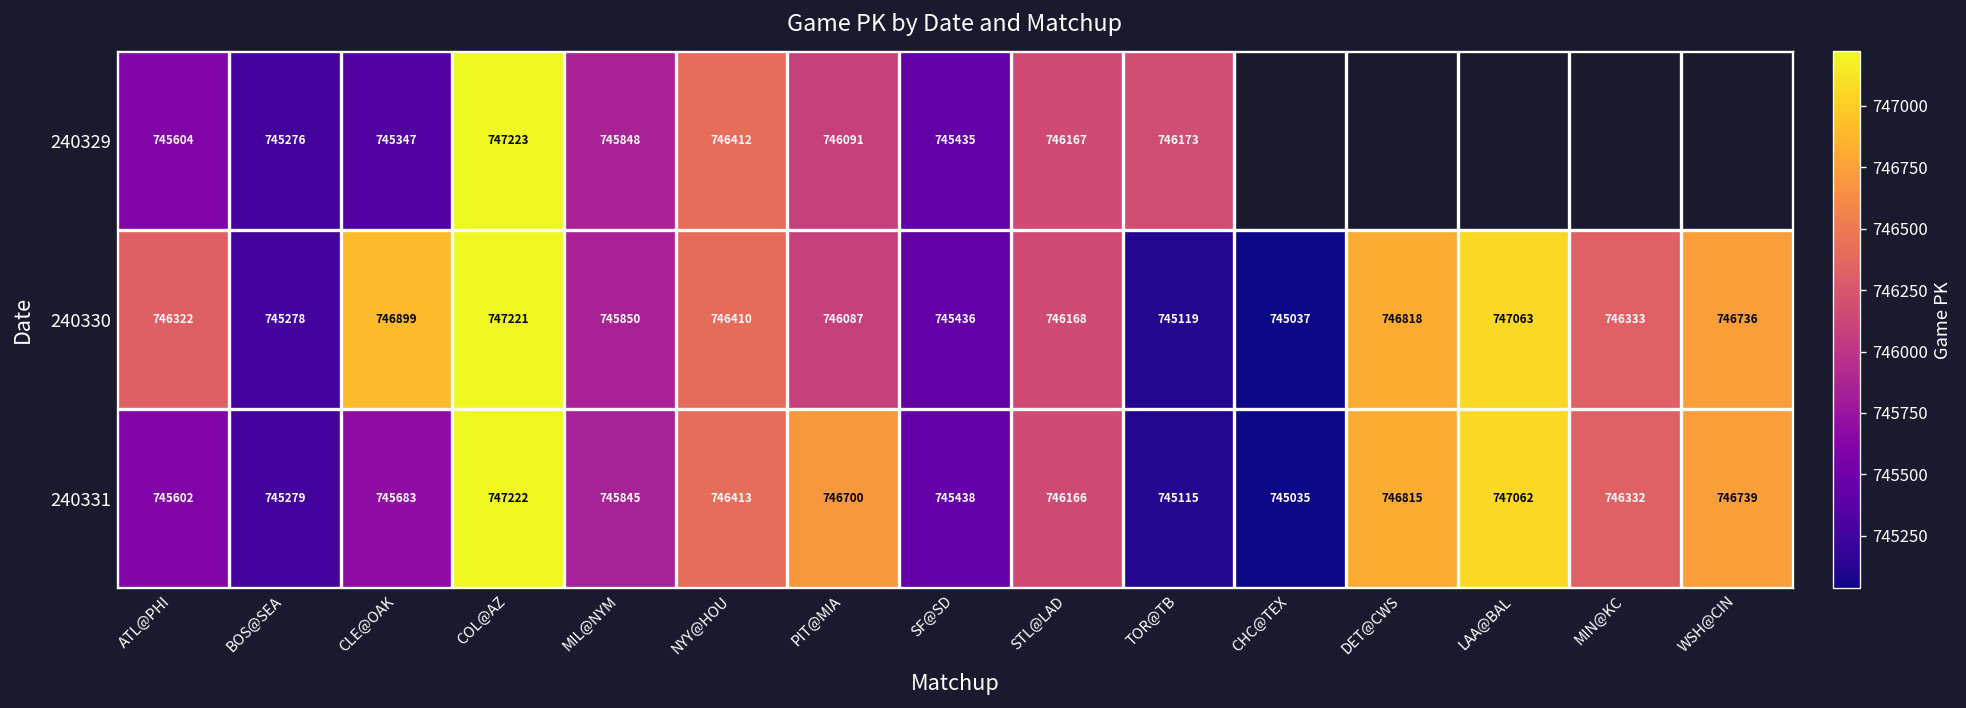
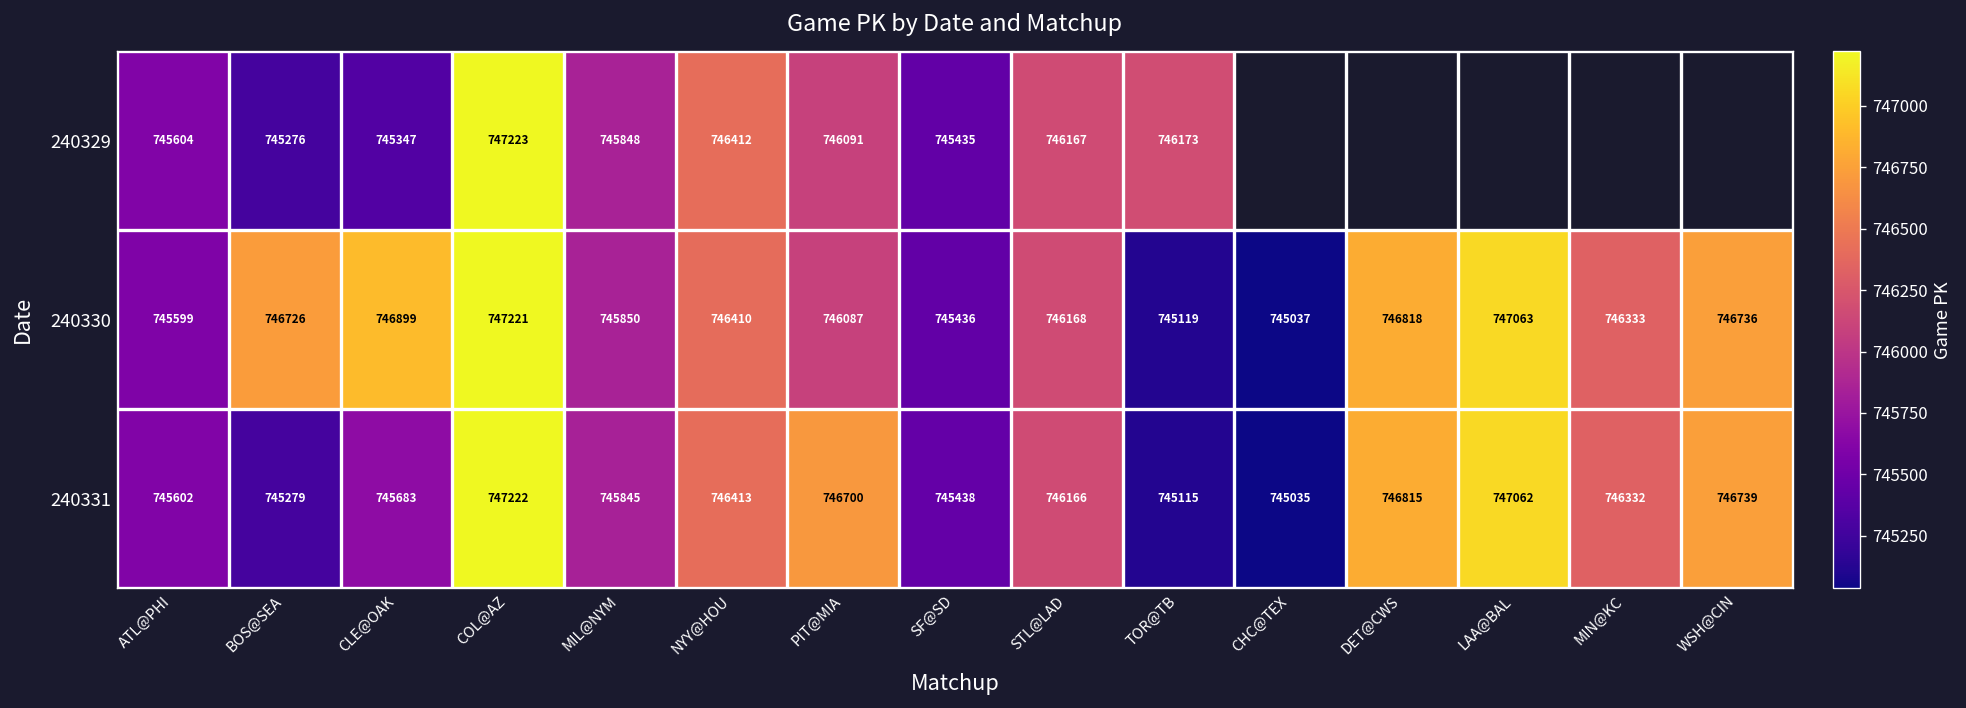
240330, ATL@PHI: 746322 -> 745599
240330, BOS@SEA: 745278 -> 746726
